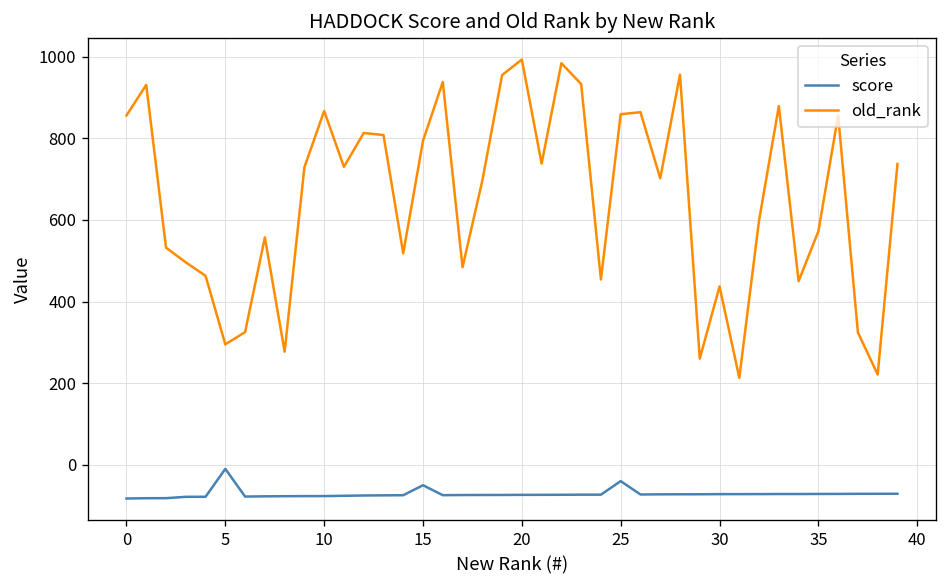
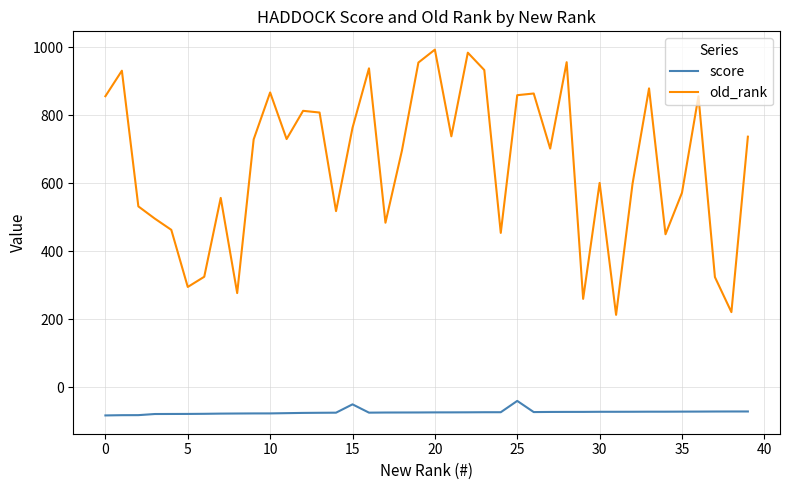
score, 5: -10 -> -80
old_rank, 15: 790 -> 760
old_rank, 30: 440 -> 600
